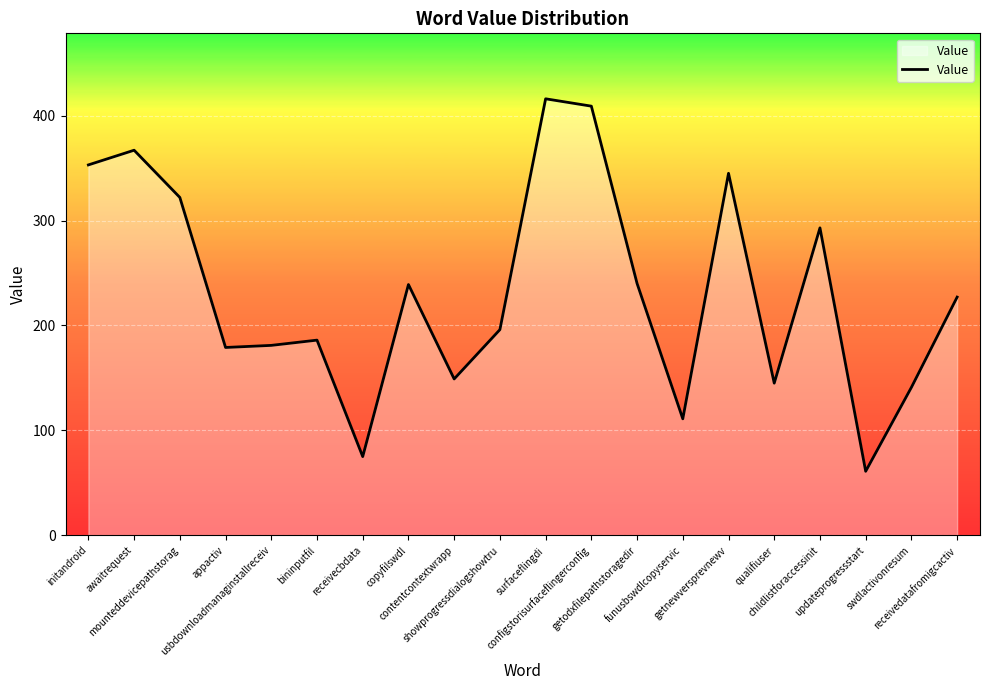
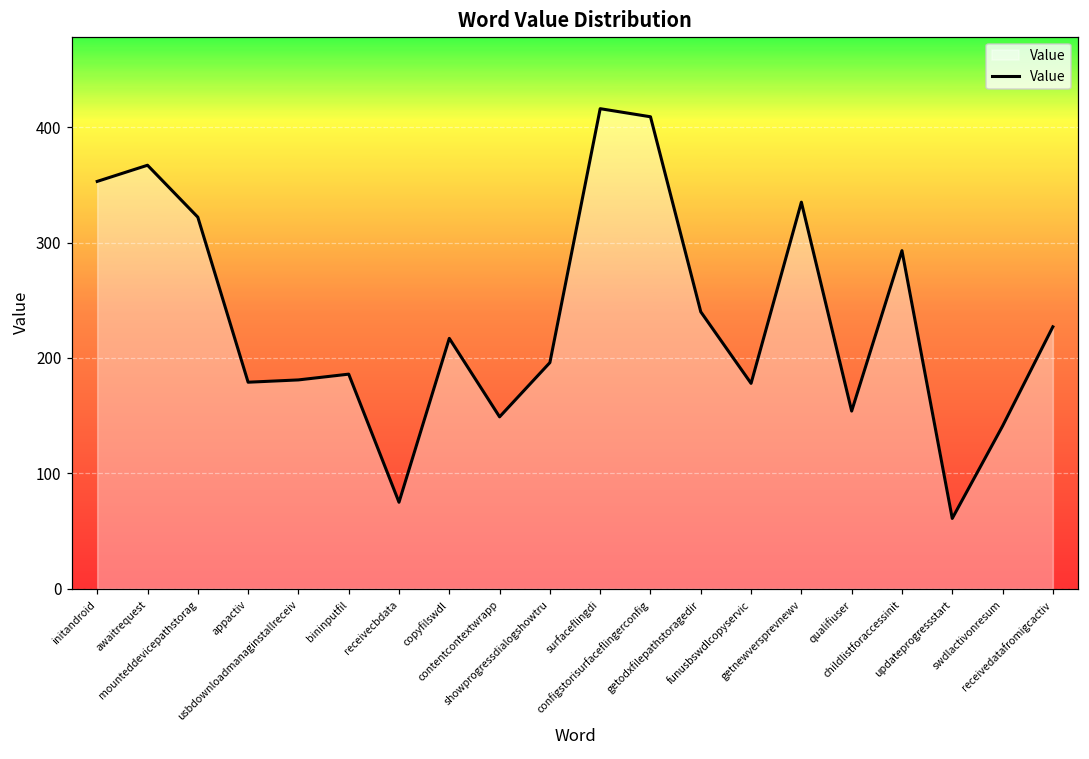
copyfilswdl: 239 -> 217
funusbswdlcopyservic: 111 -> 178
getnewversprevnewv: 345 -> 335
qualifiuser: 145 -> 154
